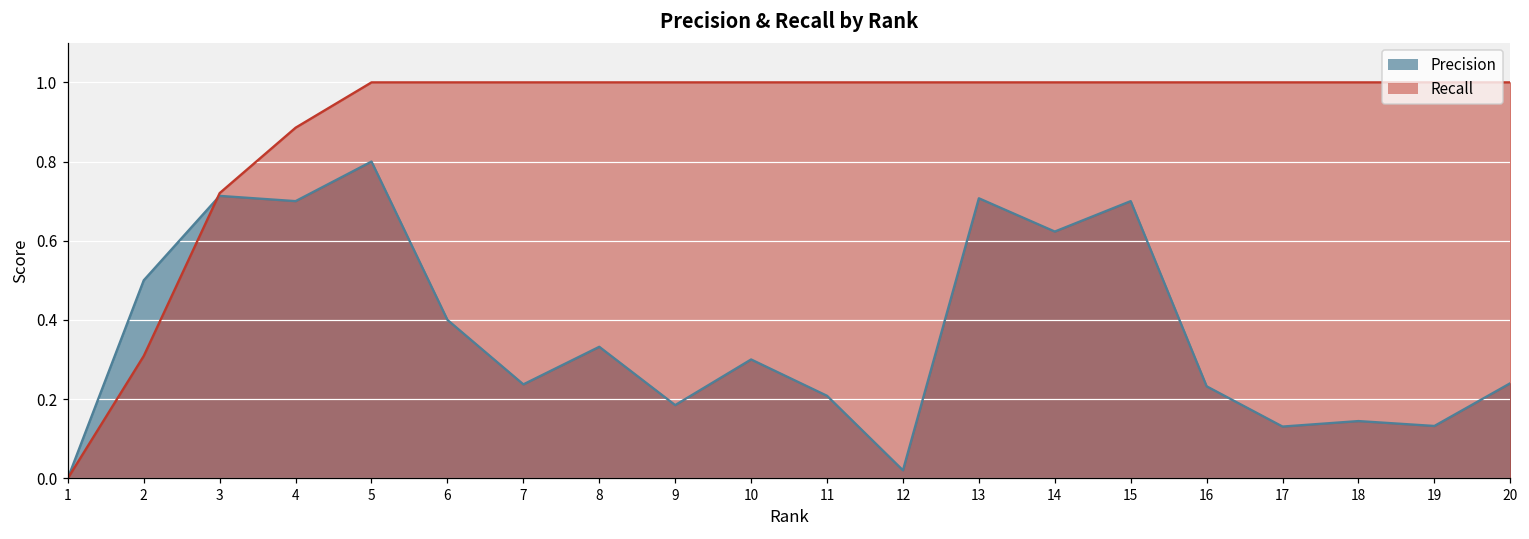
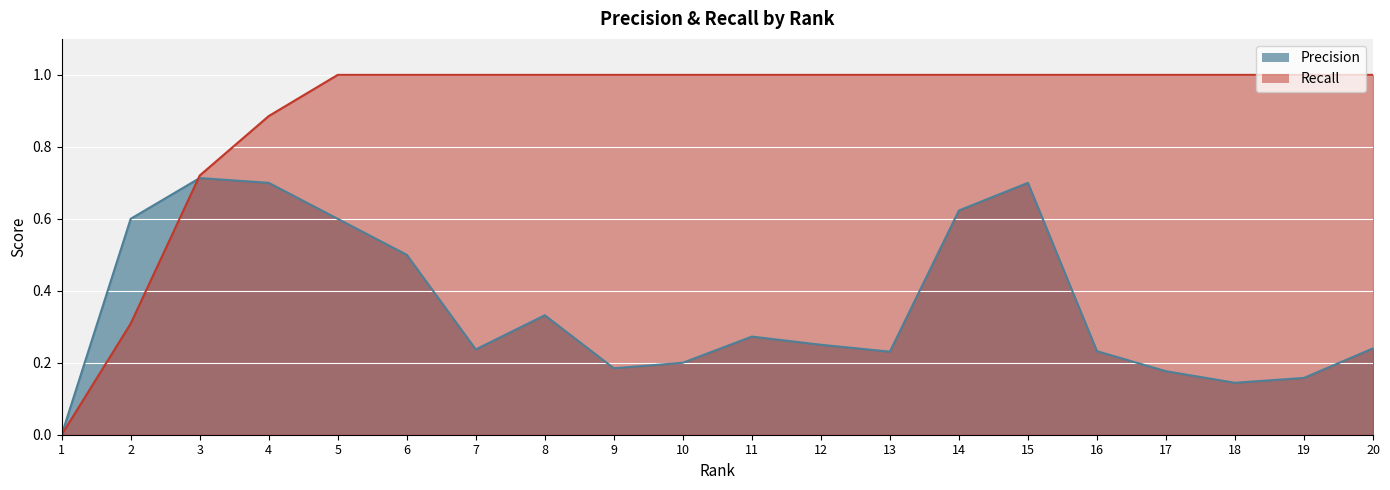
Precision, 2: 0.5 -> 0.6
Precision, 5: 0.8 -> 0.6
Precision, 6: 0.4 -> 0.5
Precision, 10: 0.3 -> 0.2
Precision, 11: 0.21 -> 0.27
Precision, 12: 0.02 -> 0.25
Precision, 13: 0.71 -> 0.23
Precision, 17: 0.13 -> 0.18
Precision, 19: 0.13 -> 0.16
